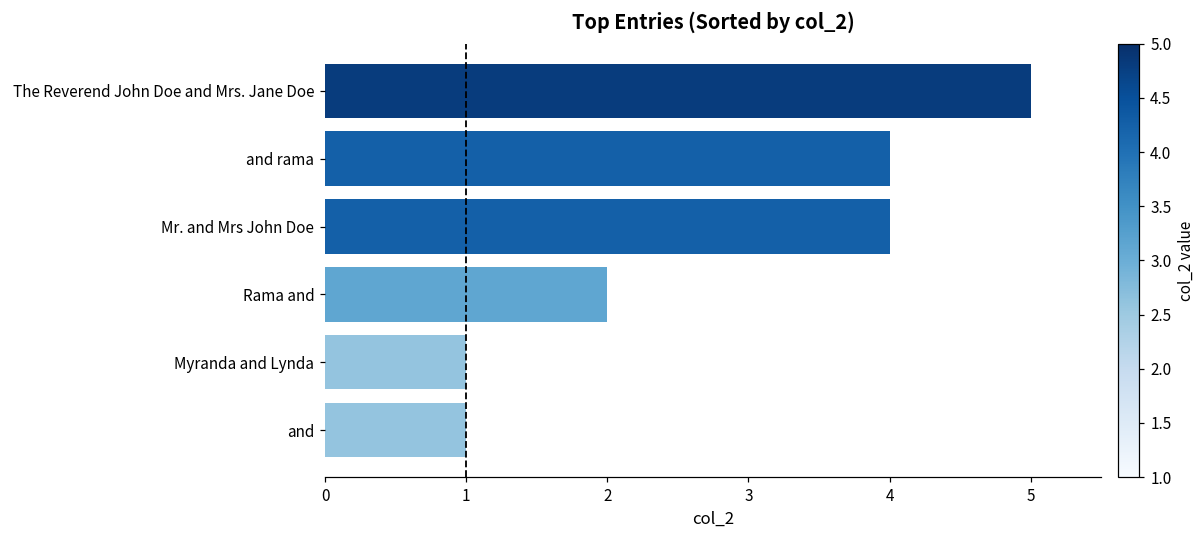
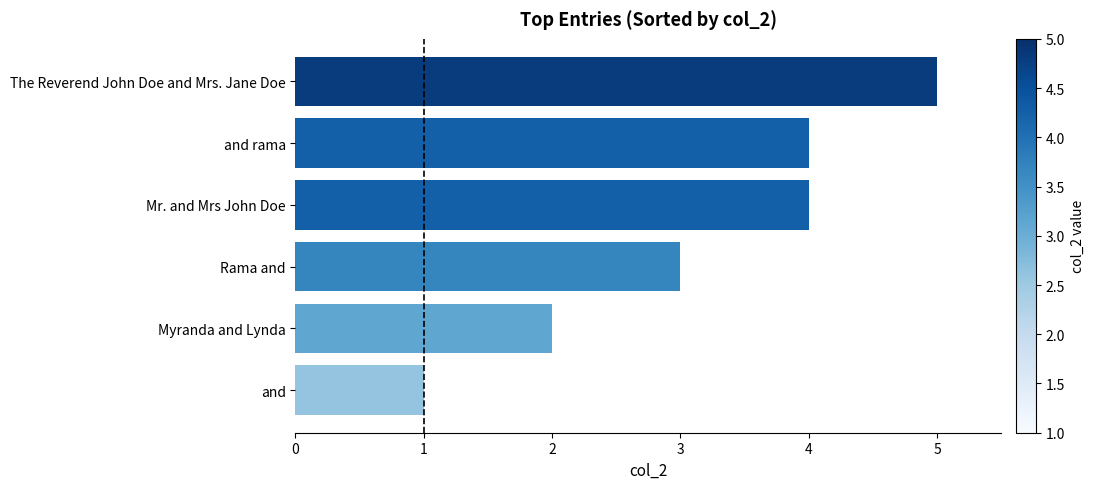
Rama and: 2 -> 3
Myranda and Lynda: 1 -> 2
